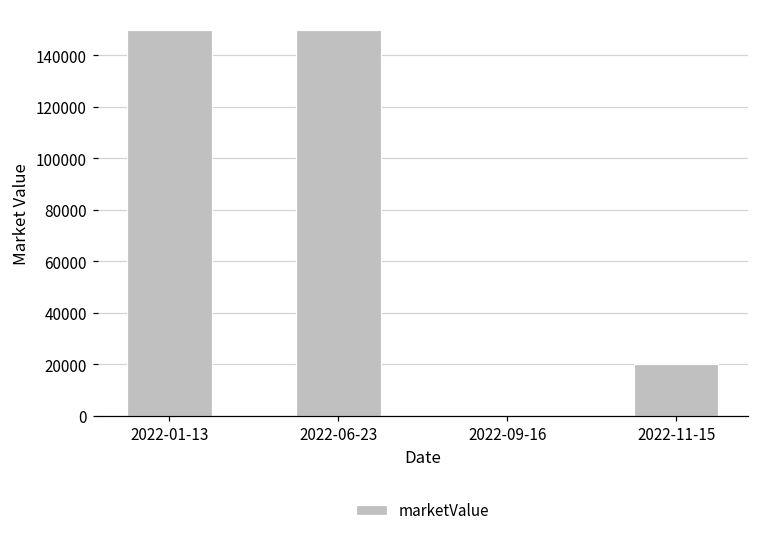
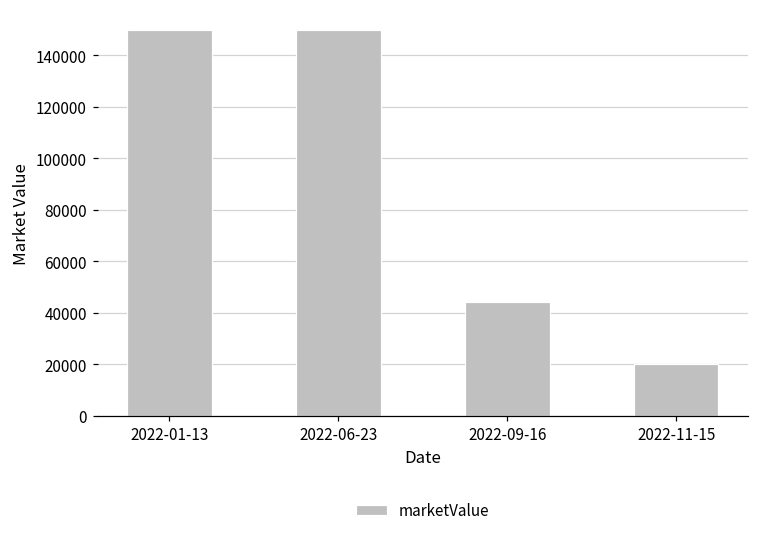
2022-09-16: 0 -> 44000
